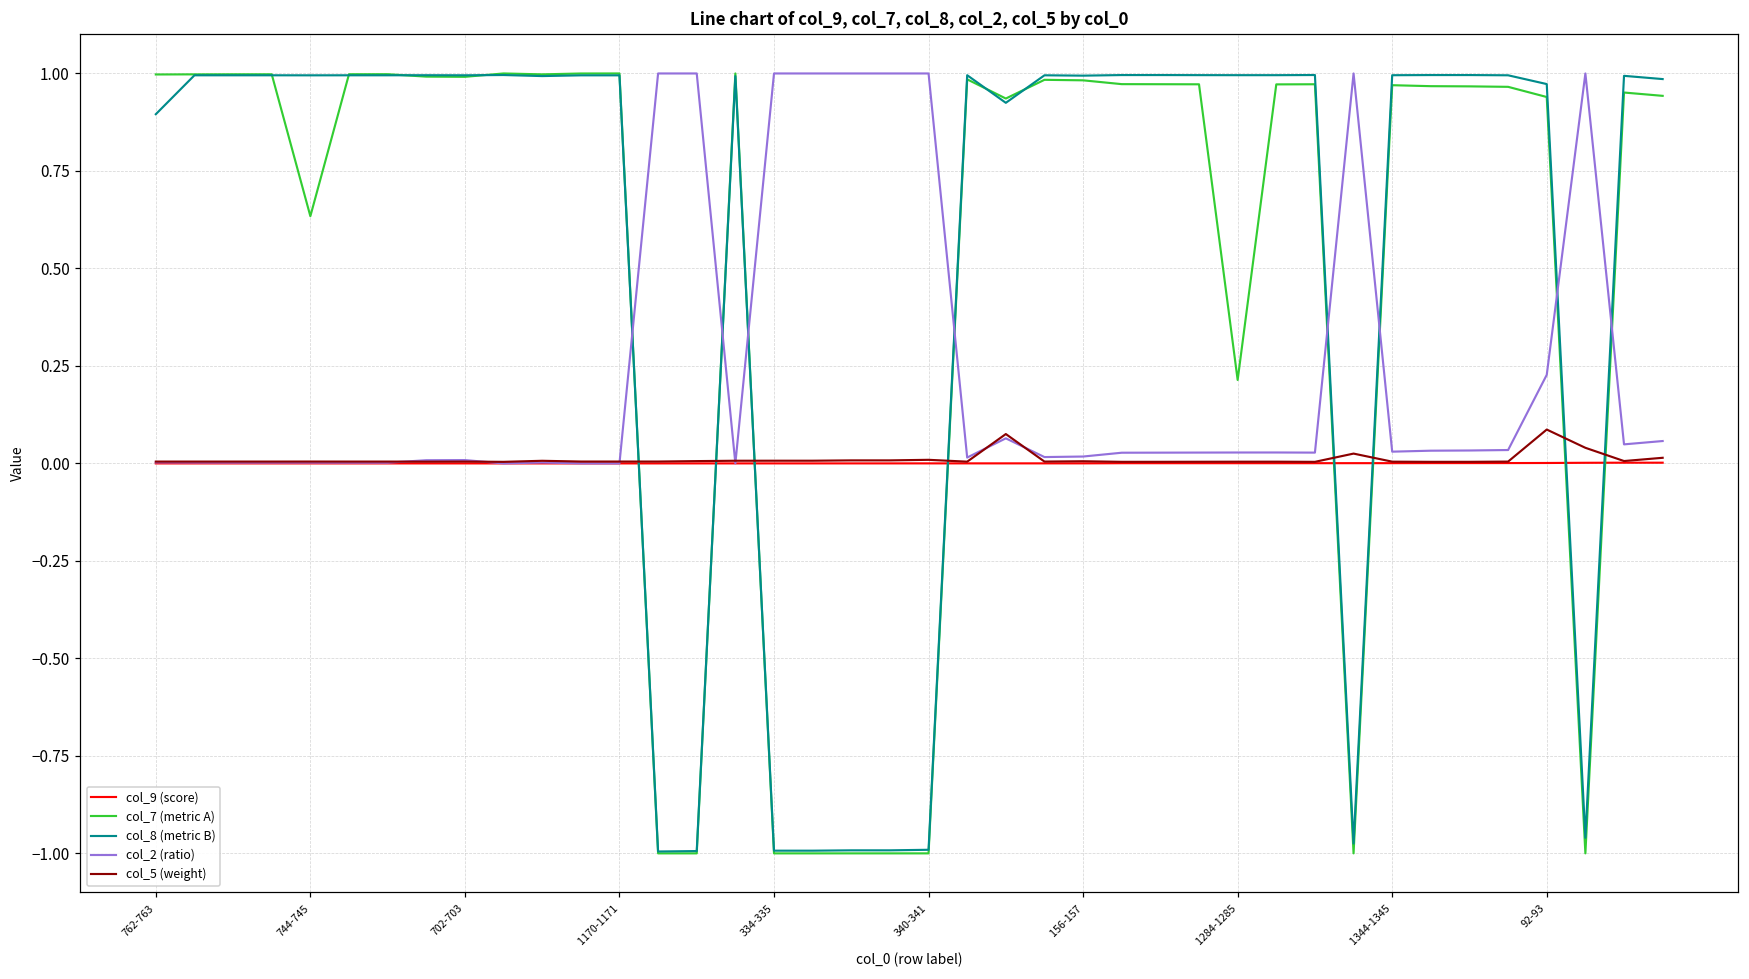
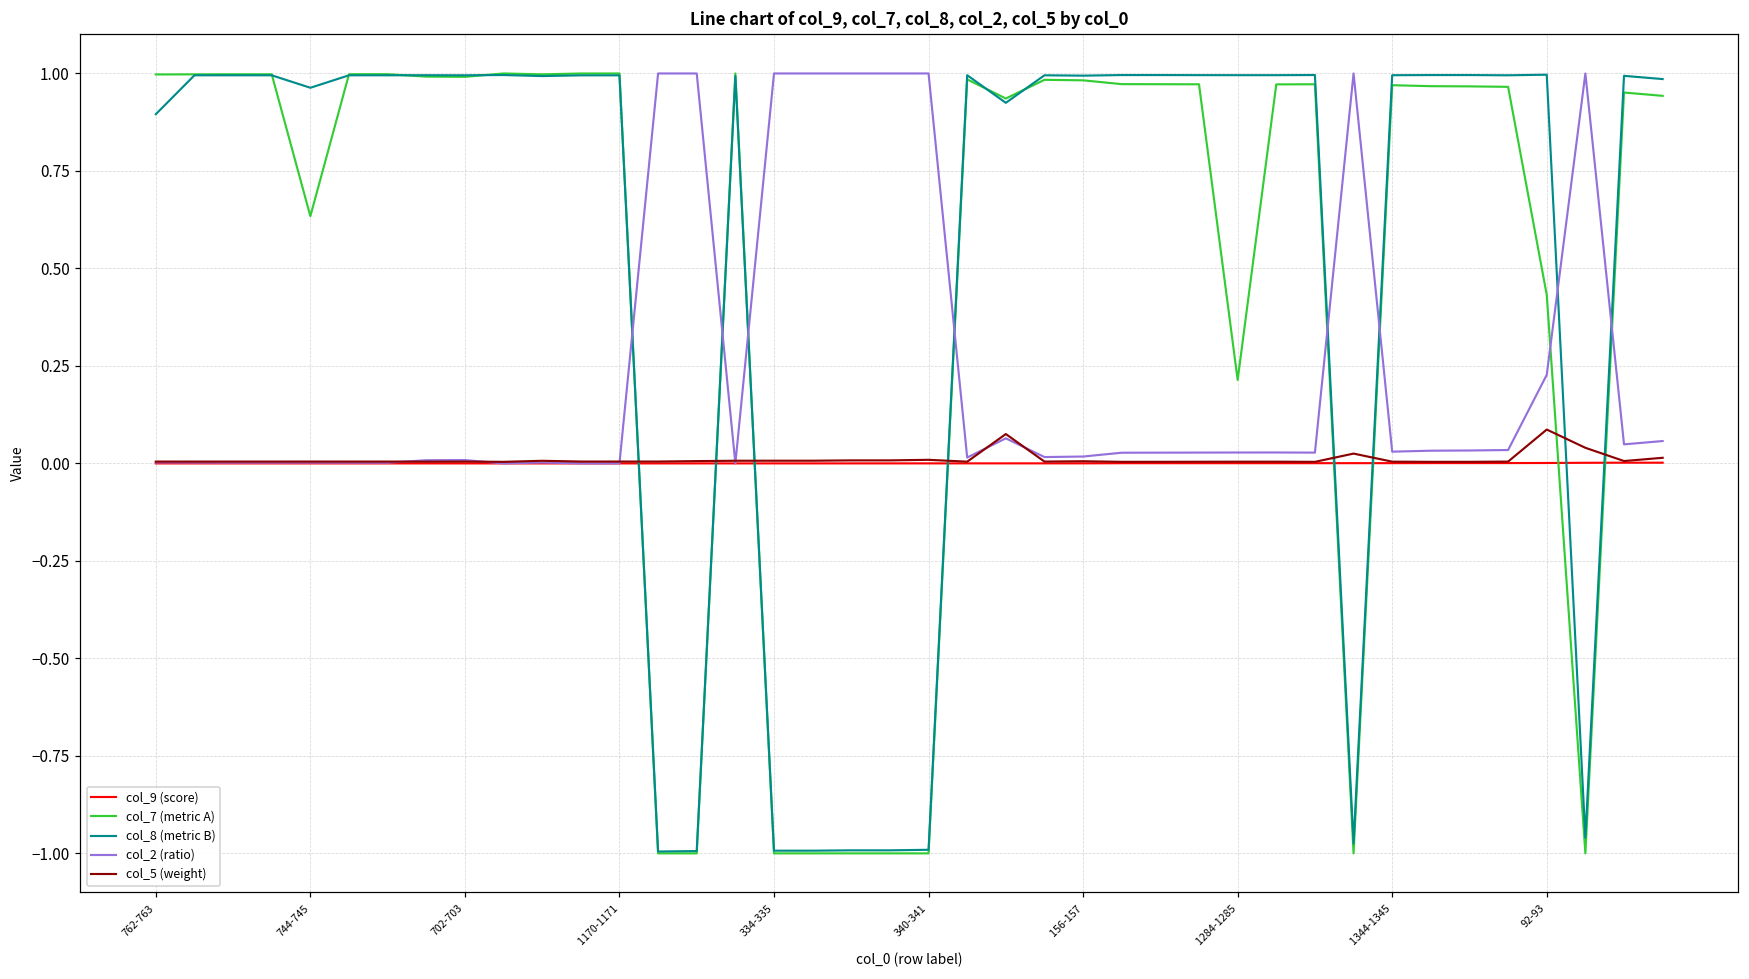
col_8 (metric B), 744-745: 1.00 -> 0.96
col_7 (metric A), 92-93: 0.94 -> 0.43
col_8 (metric B), 92-93: 0.97 -> 1.00
